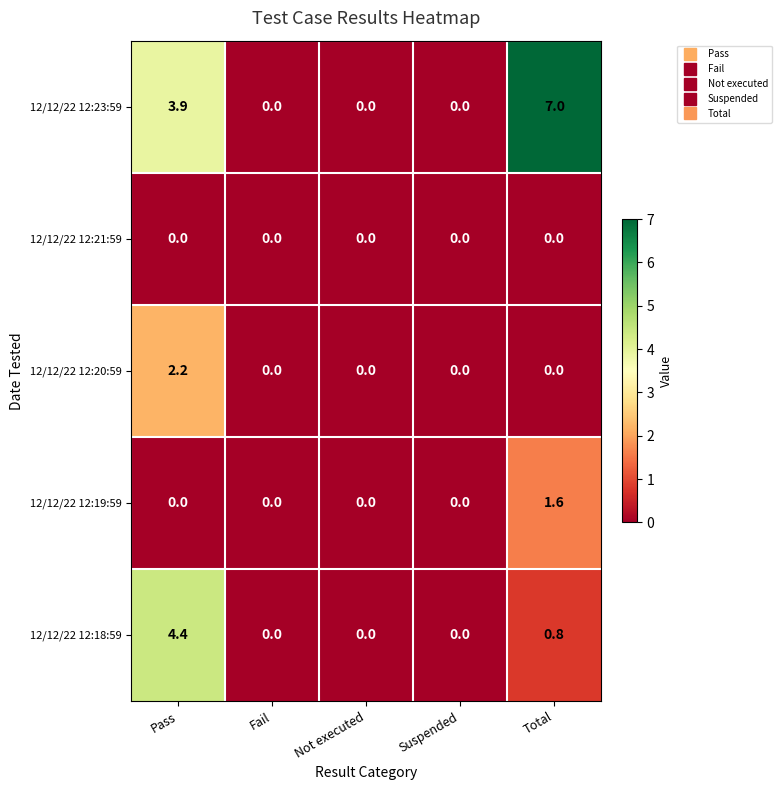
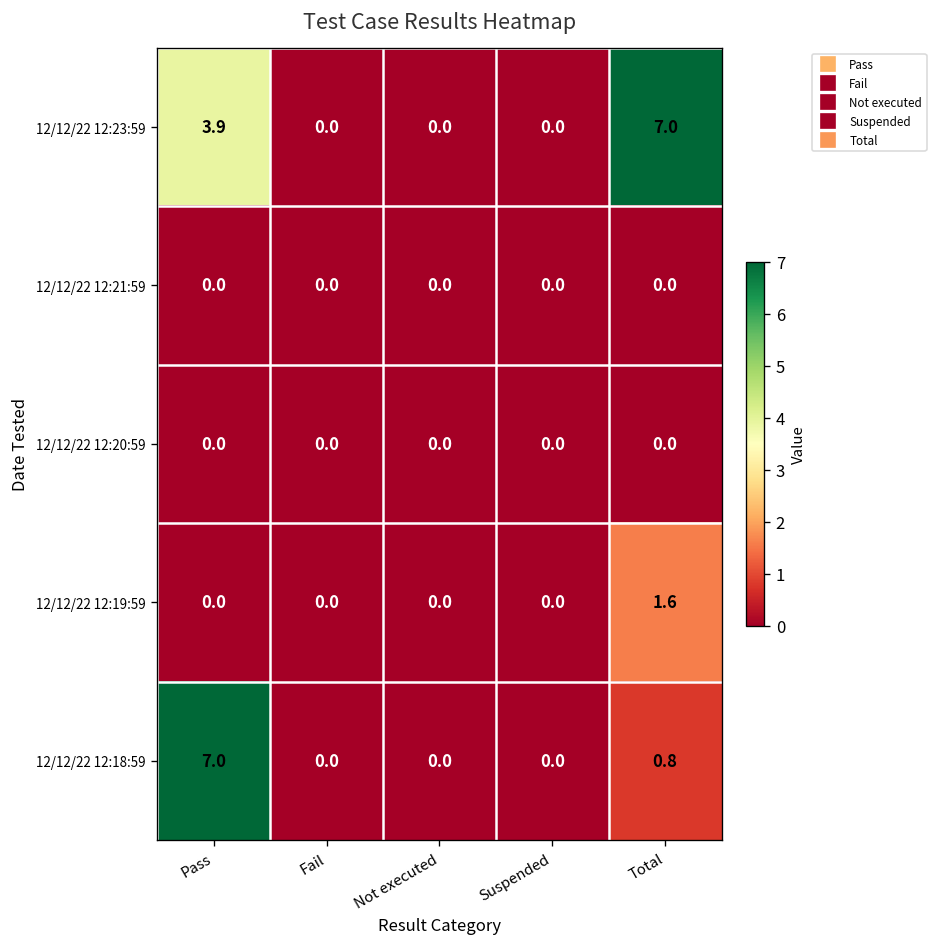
12/12/22 12:20:59, Pass: 2.2 -> 0.0
12/12/22 12:18:59, Pass: 4.4 -> 7.0
